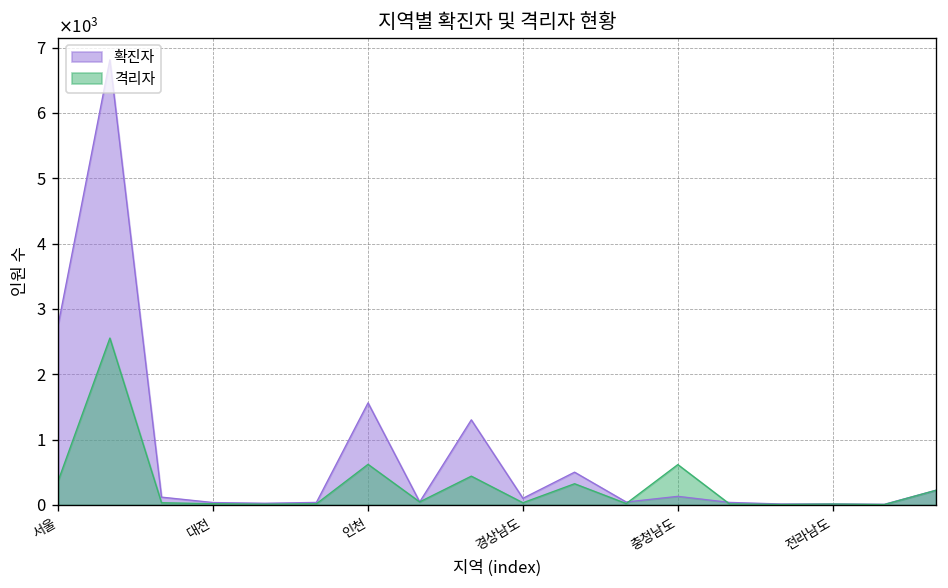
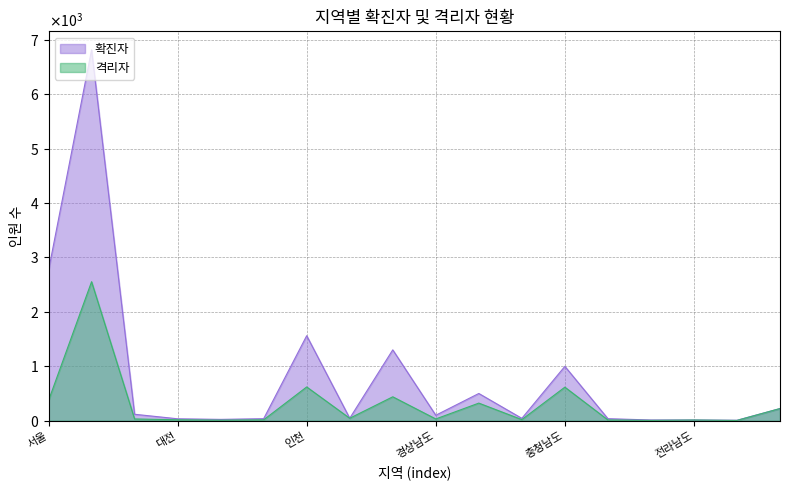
확진자, 충청남도: 100 -> 1000
